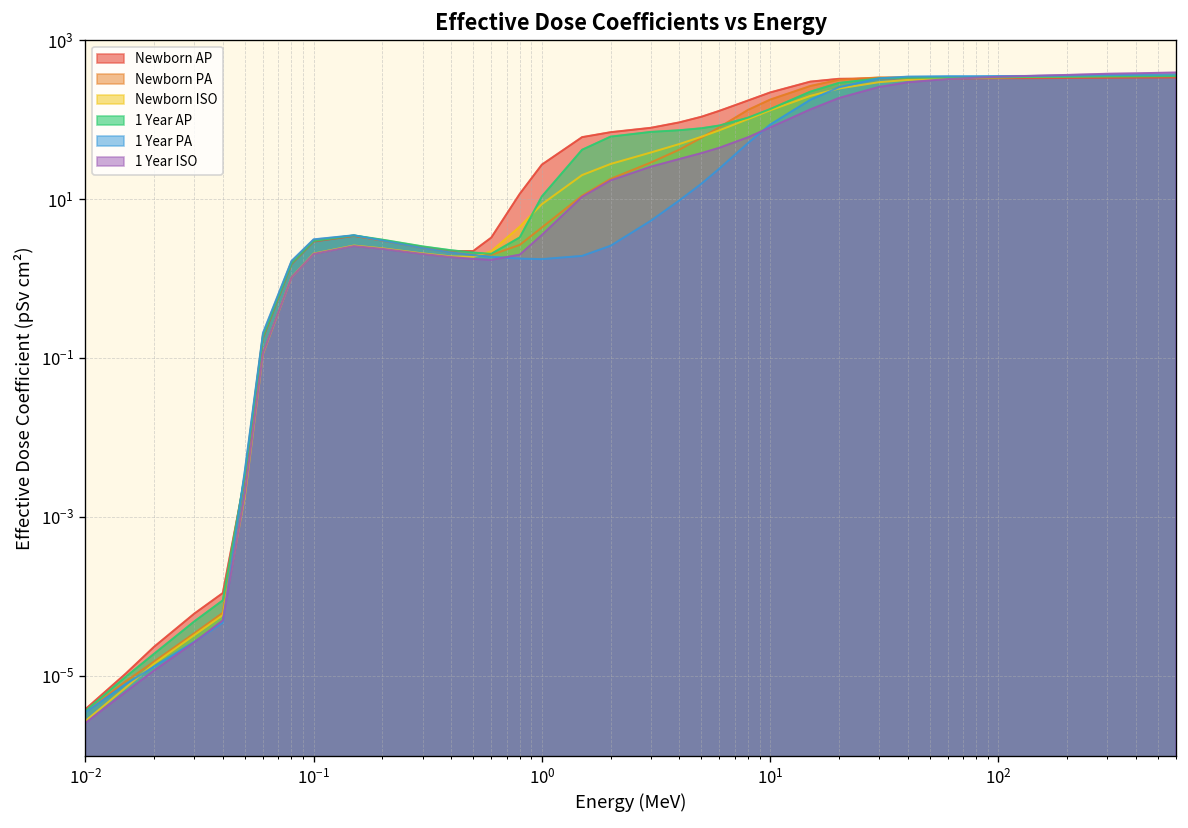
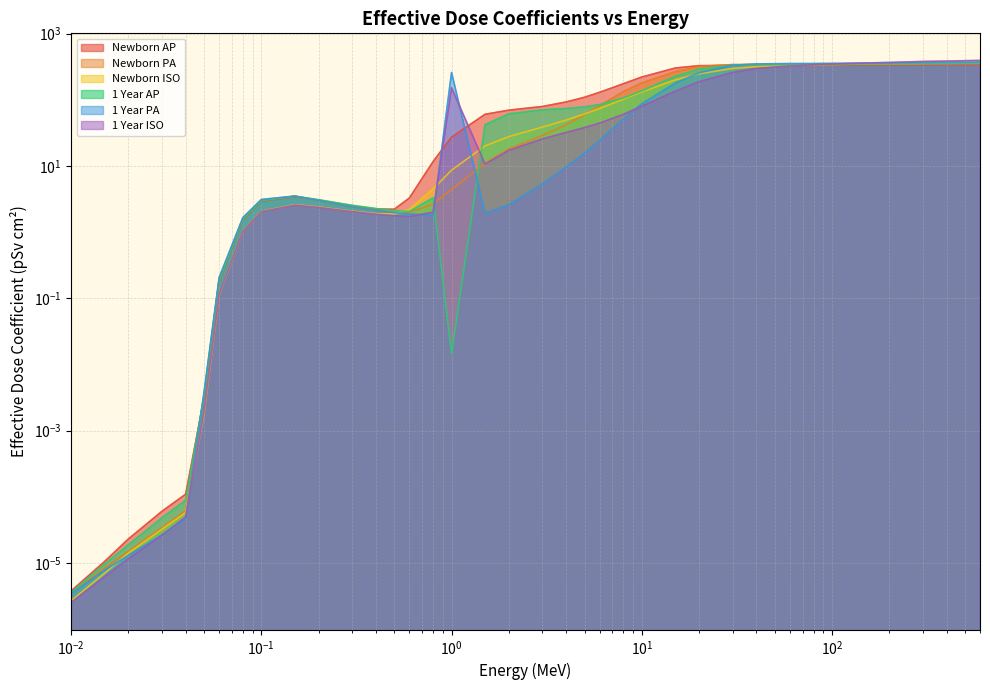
1 Year AP, 10^0: 11 -> 0.015
1 Year PA, 10^0: 1.8 -> 260
1 Year ISO, 10^0: 4 -> 150
